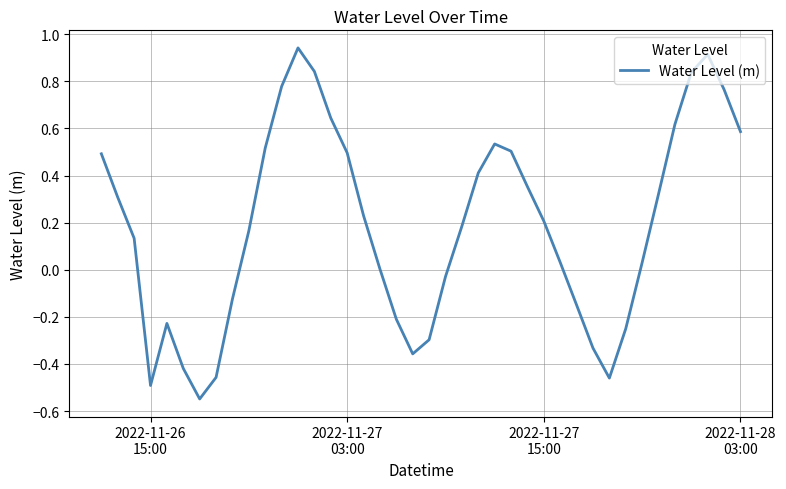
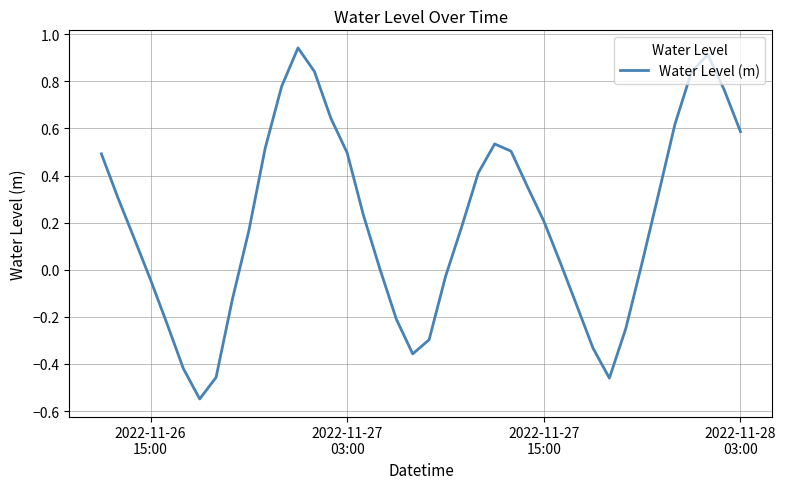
2022-11-26 15:00: -0.49 -> -0.04
